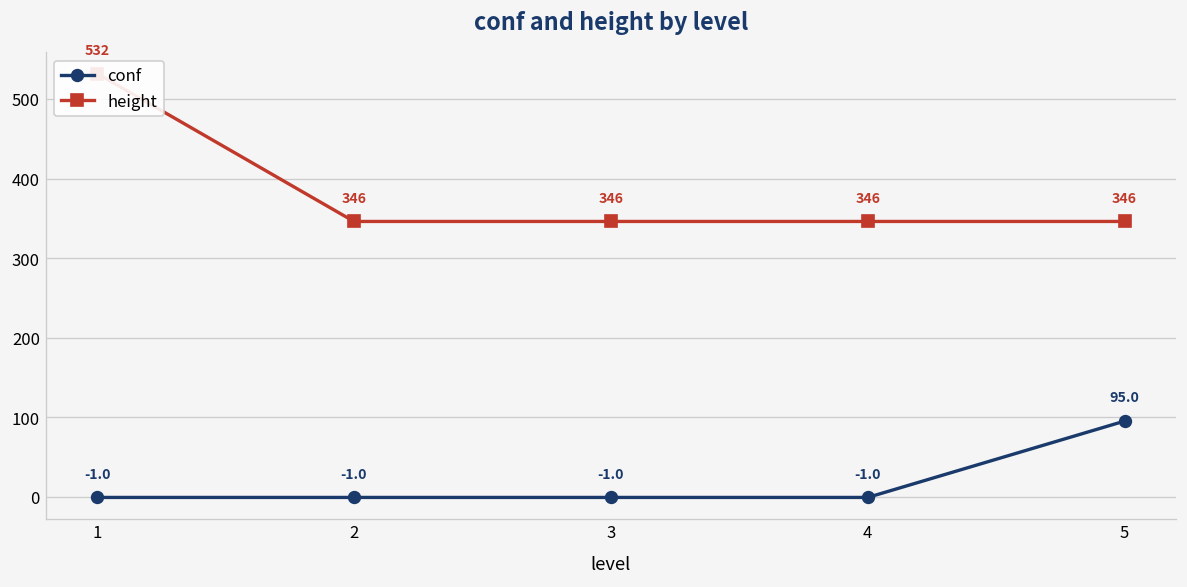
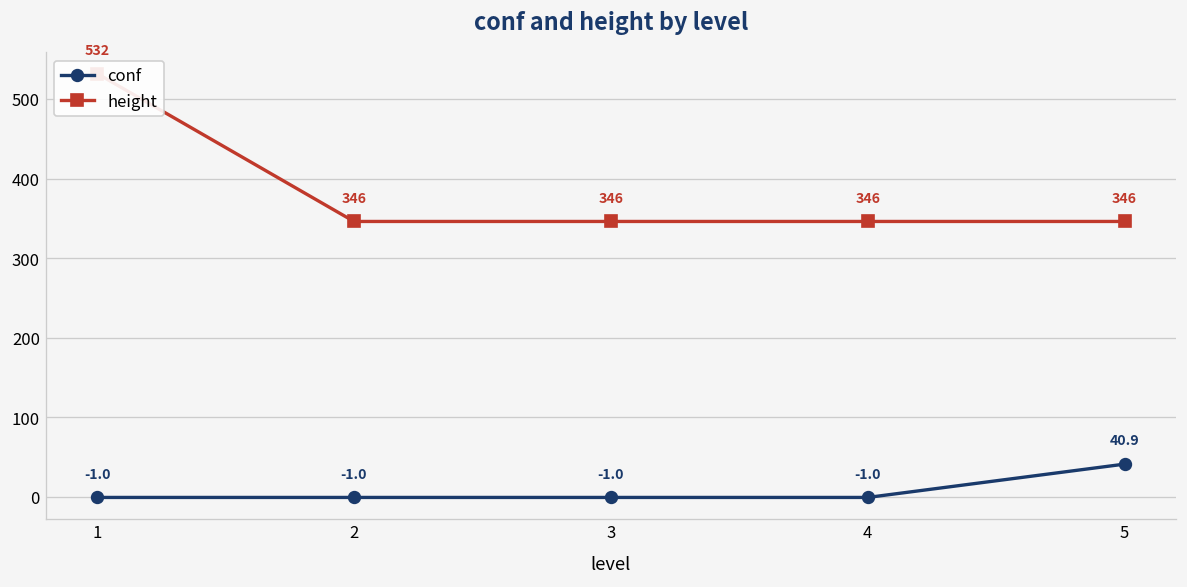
conf, 5: 95.0 -> 40.9
